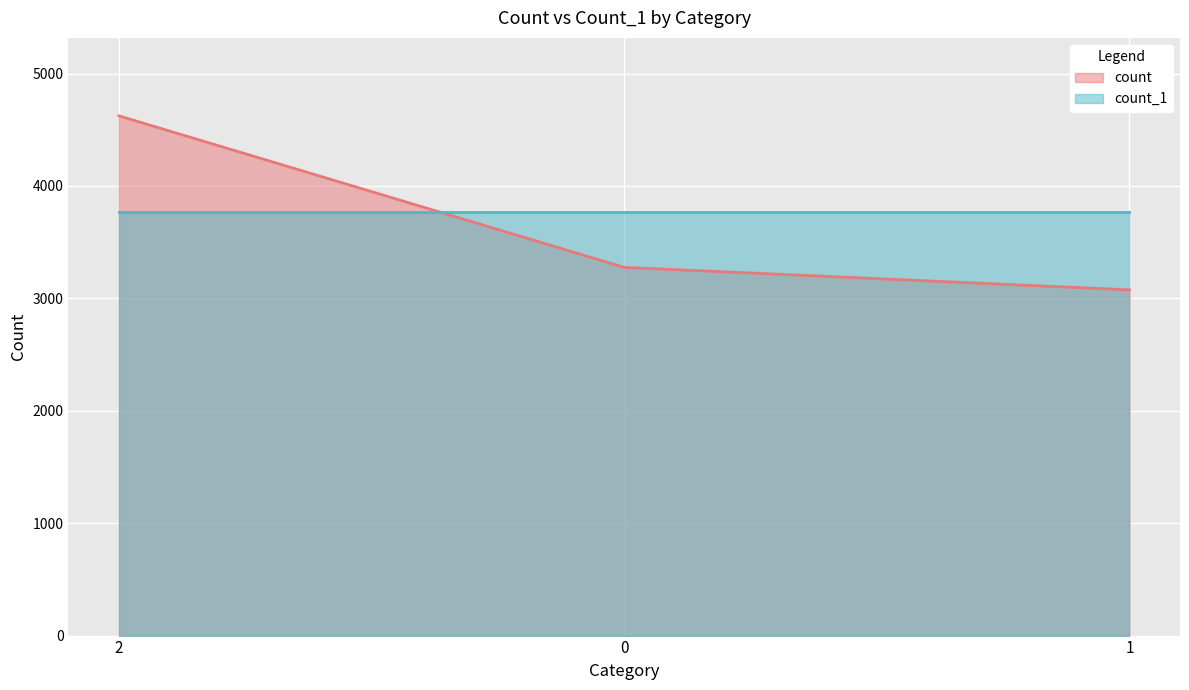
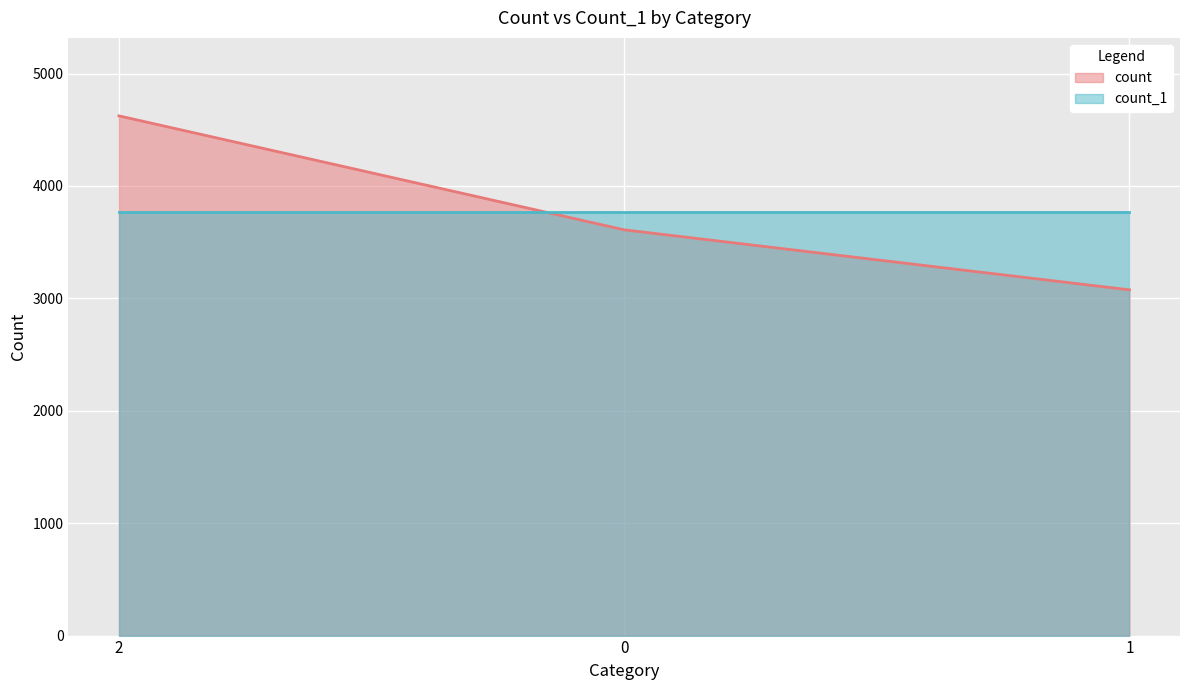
count, 0: 3280 -> 3610
